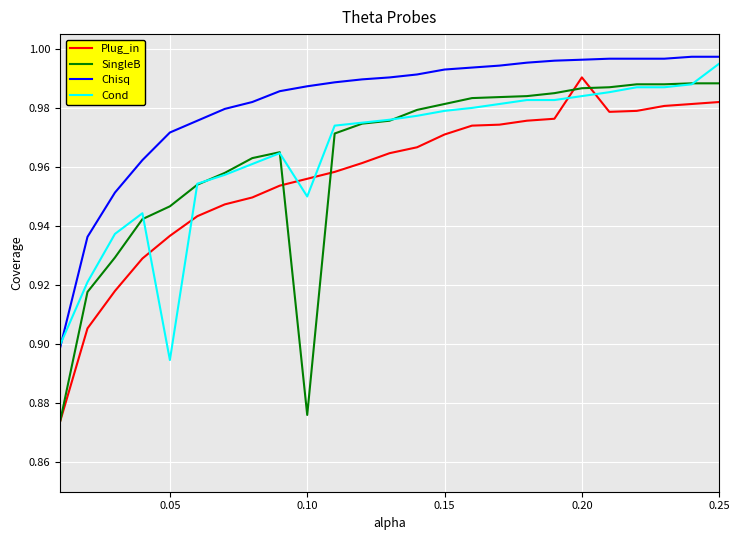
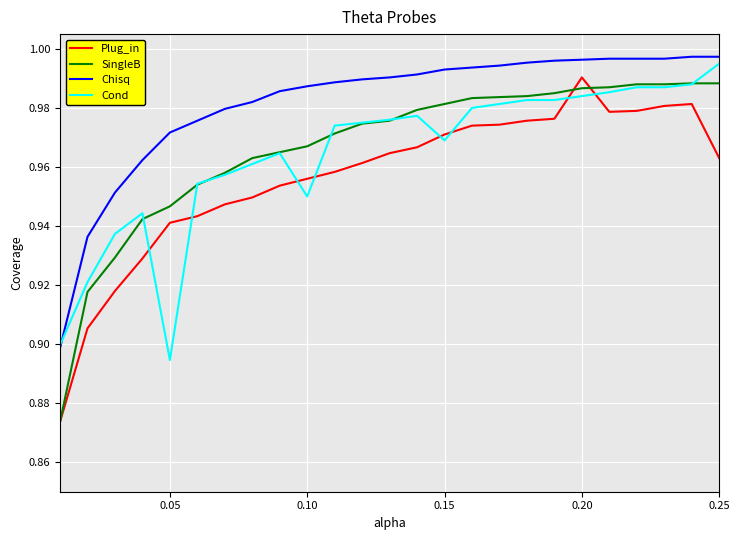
Plug_in, 0.05: 0.937 -> 0.941
SingleB, 0.10: 0.876 -> 0.967
Cond, 0.15: 0.979 -> 0.969
Plug_in, 0.25: 0.982 -> 0.963
